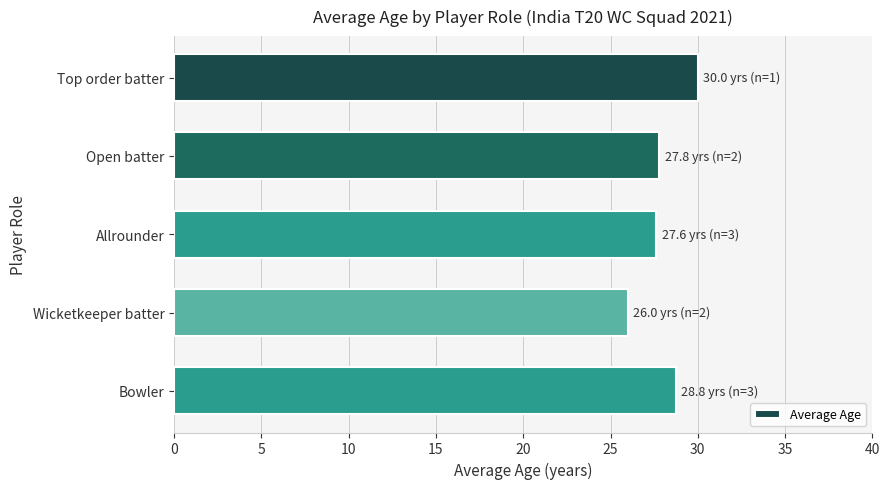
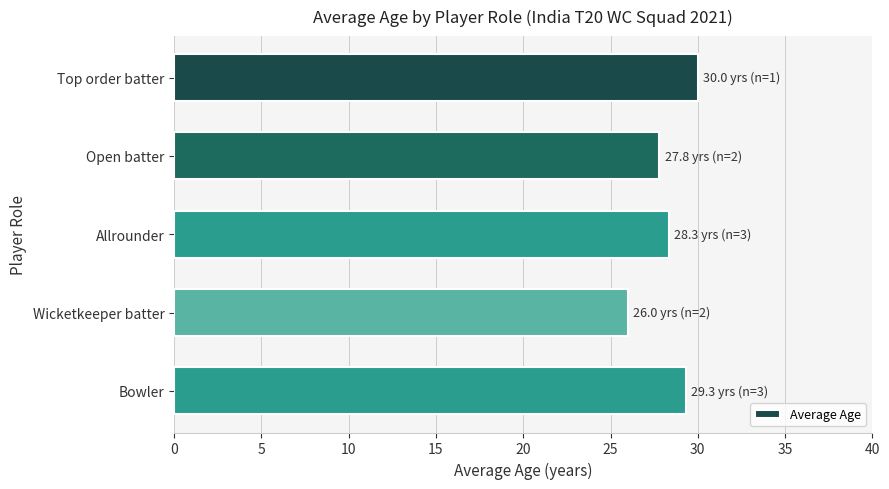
Allrounder: 27.6 -> 28.3
Bowler: 28.8 -> 29.3
